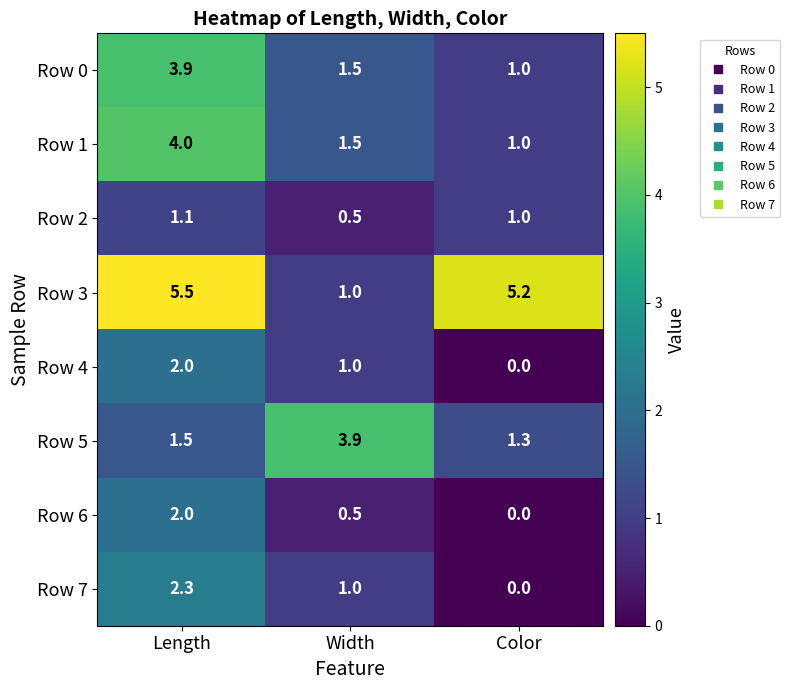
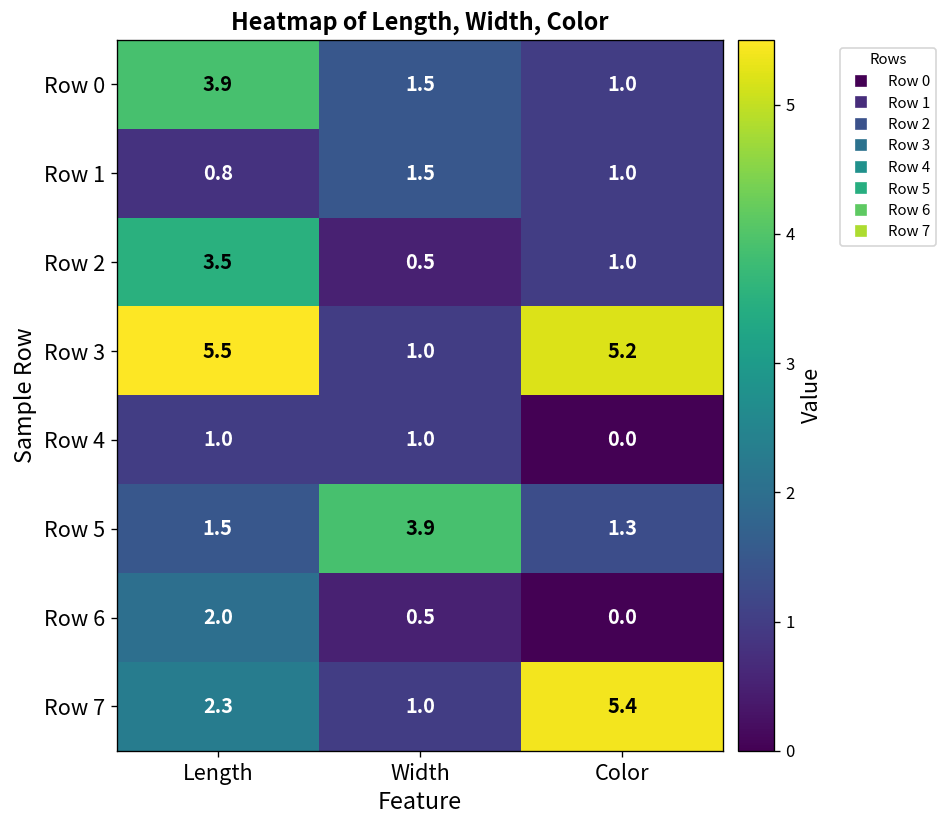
Row 1, Length: 4.0 -> 0.8
Row 2, Length: 1.1 -> 3.5
Row 4, Length: 2.0 -> 1.0
Row 7, Color: 0.0 -> 5.4
